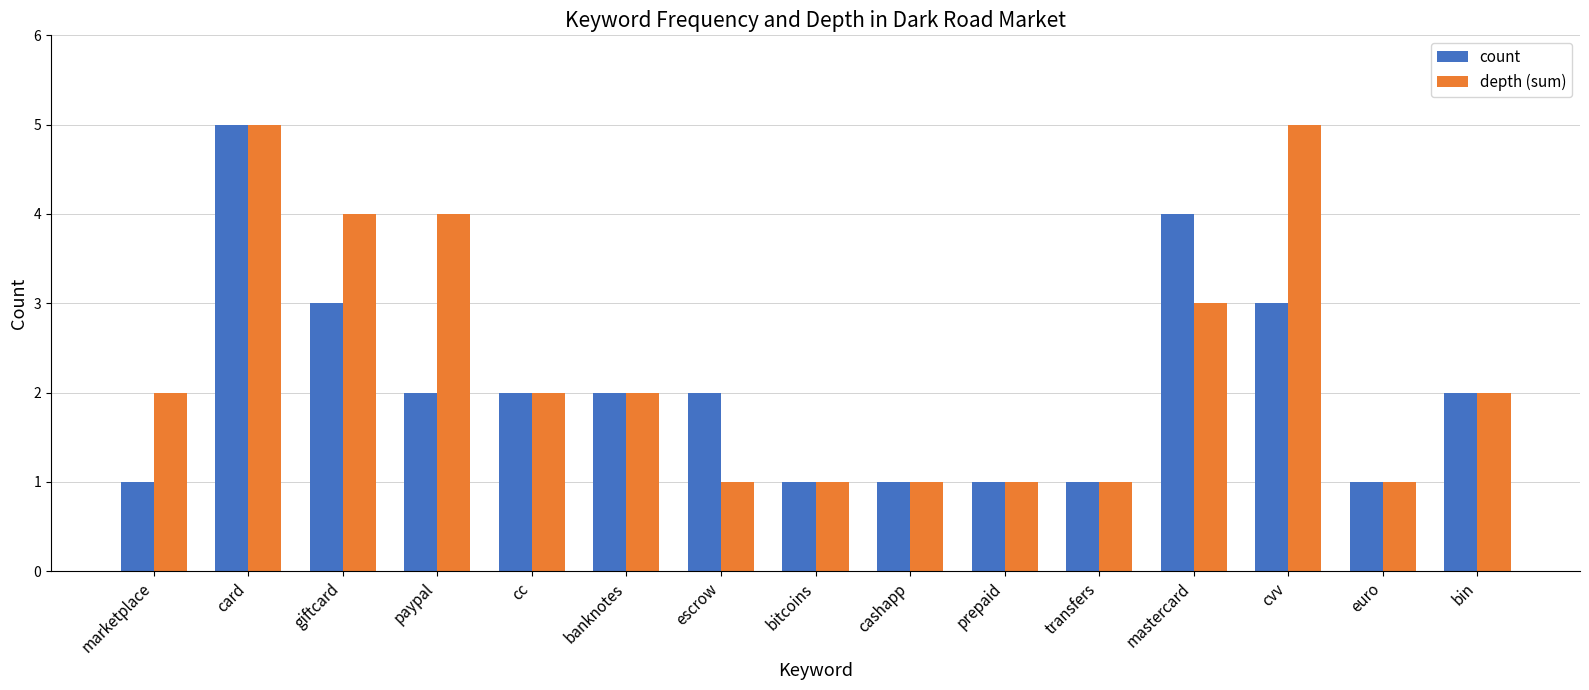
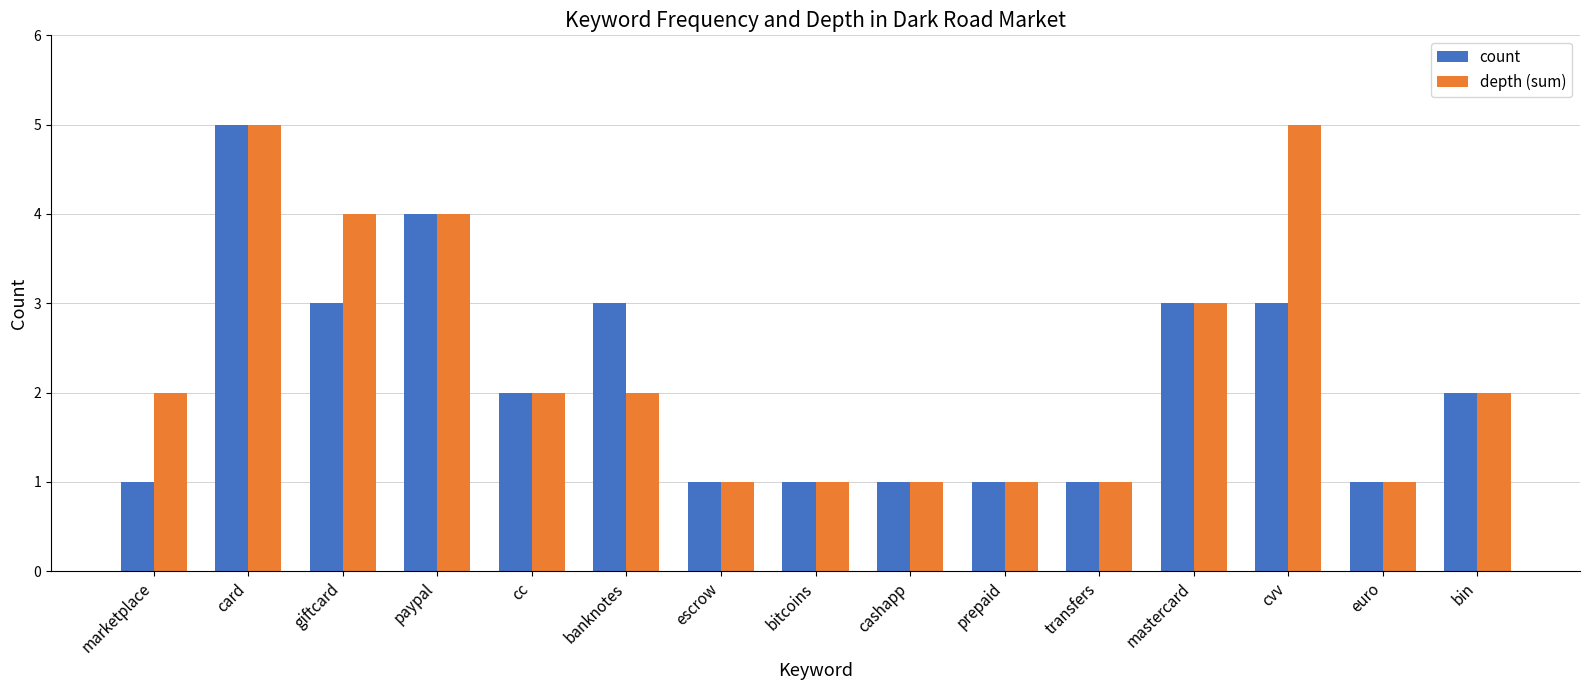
count, paypal: 2 -> 4
count, banknotes: 2 -> 3
count, escrow: 2 -> 1
count, mastercard: 4 -> 3
